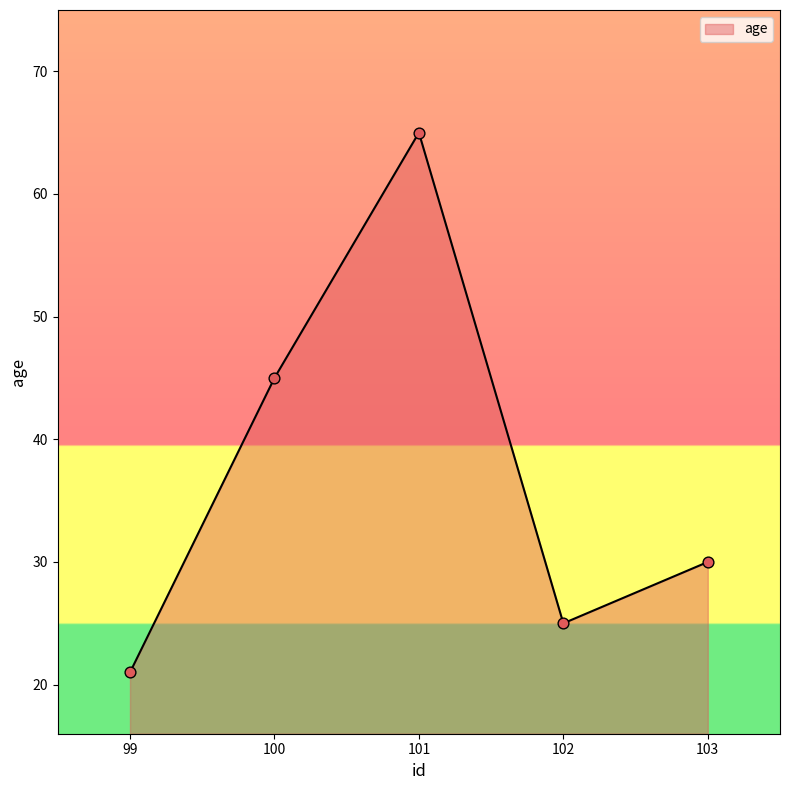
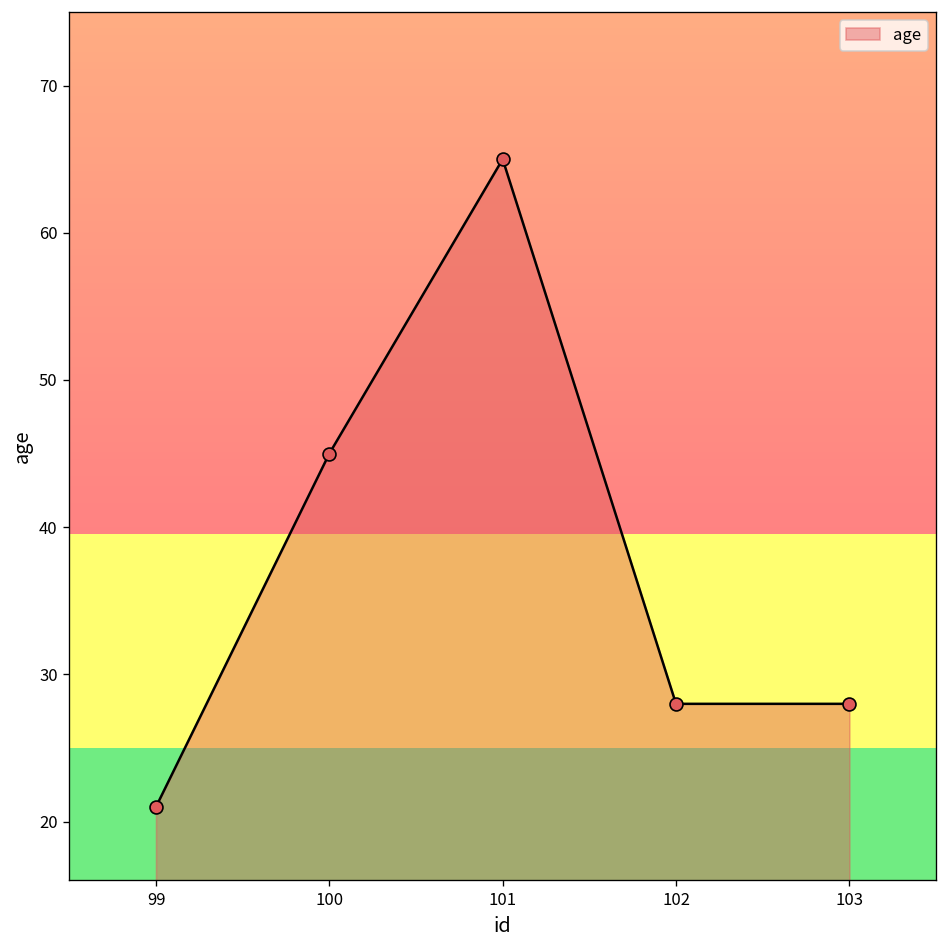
102: 25 -> 28
103: 30 -> 28
